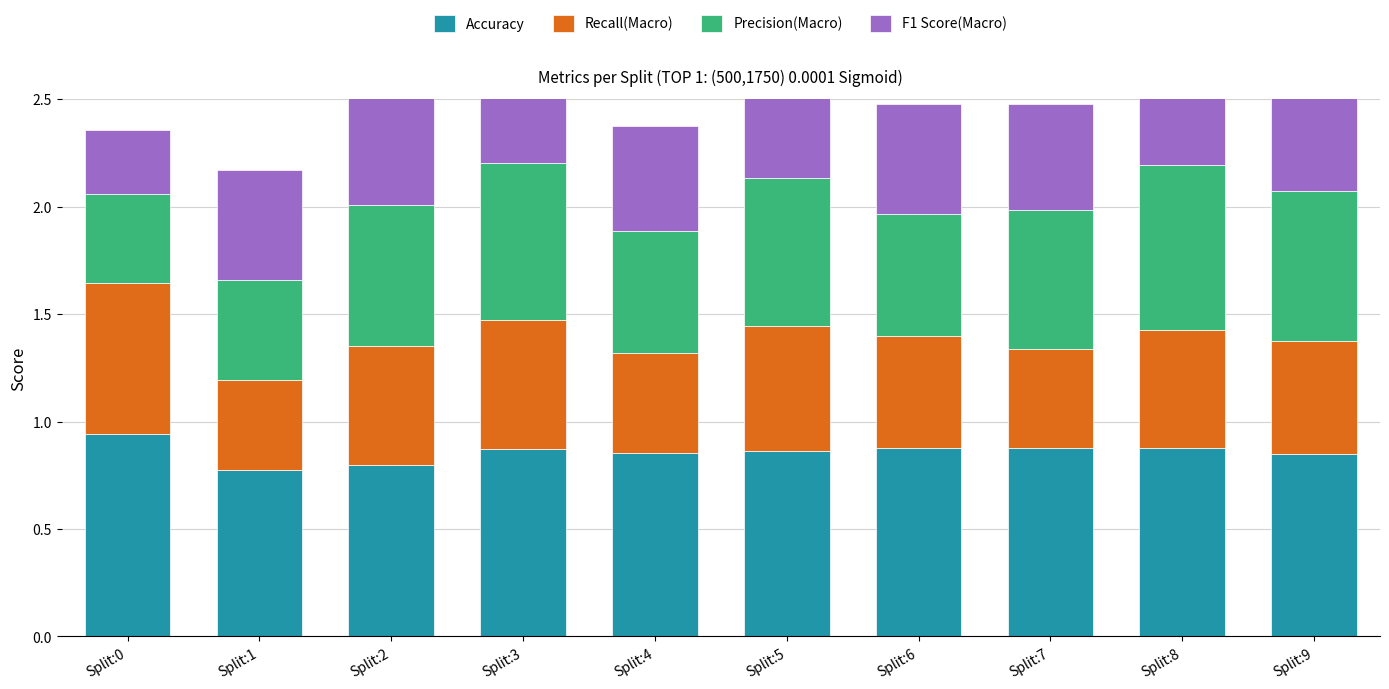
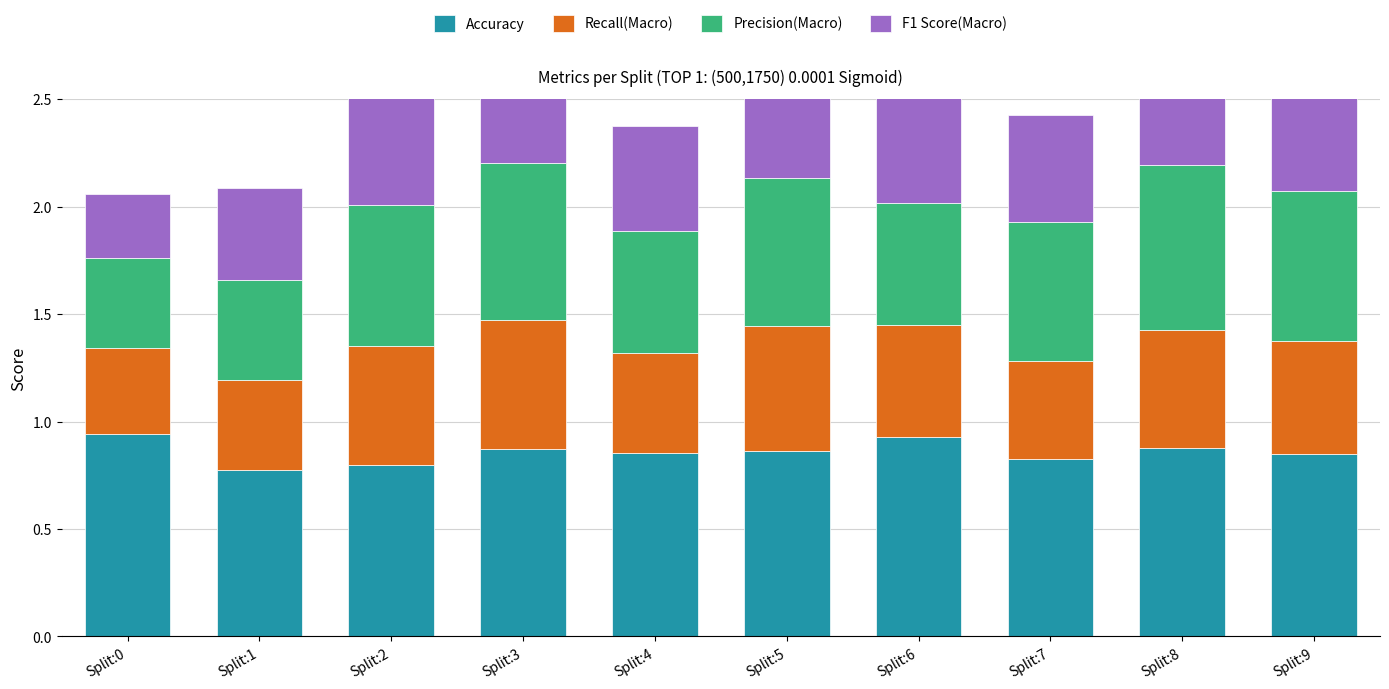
Recall(Macro), Split:0: 0.7 -> 0.4
F1 Score(Macro), Split:1: 0.51 -> 0.43
Accuracy, Split:6: 0.88 -> 0.93
Accuracy, Split:7: 0.88 -> 0.83
